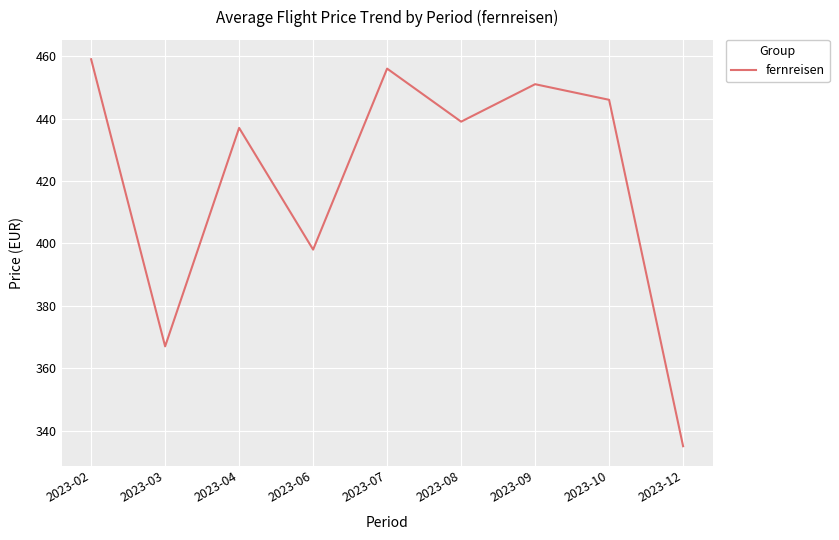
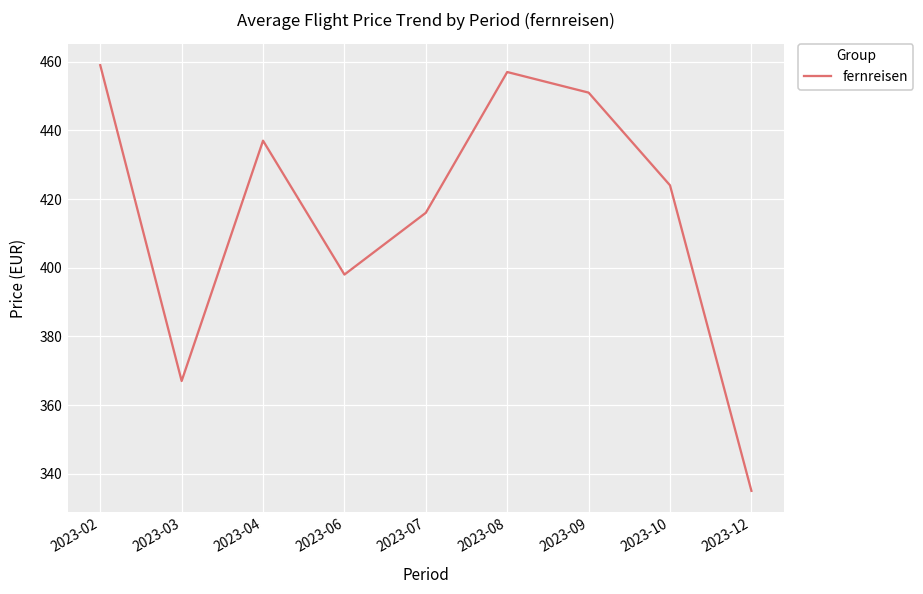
2023-07: 456 -> 416
2023-08: 439 -> 457
2023-10: 446 -> 424
